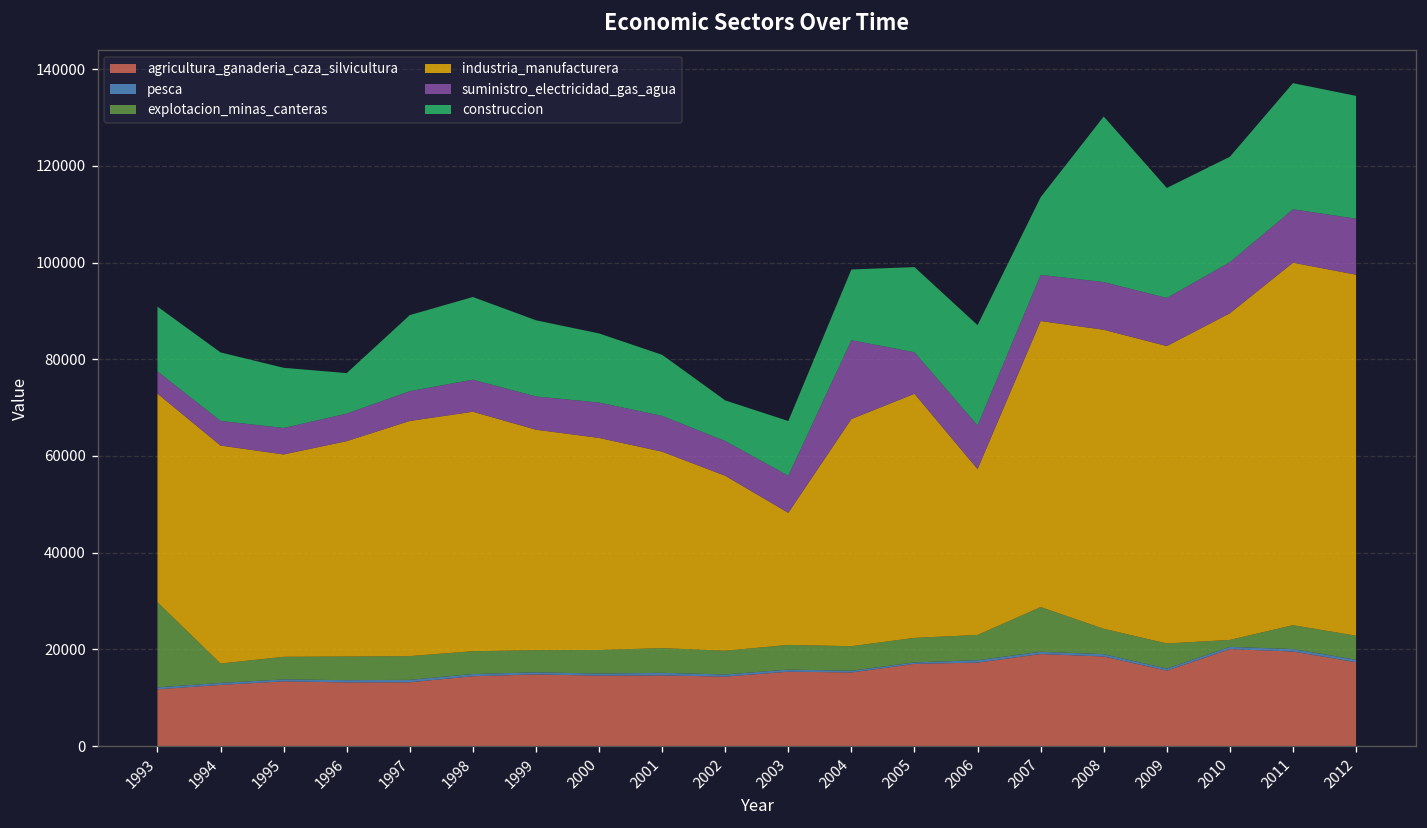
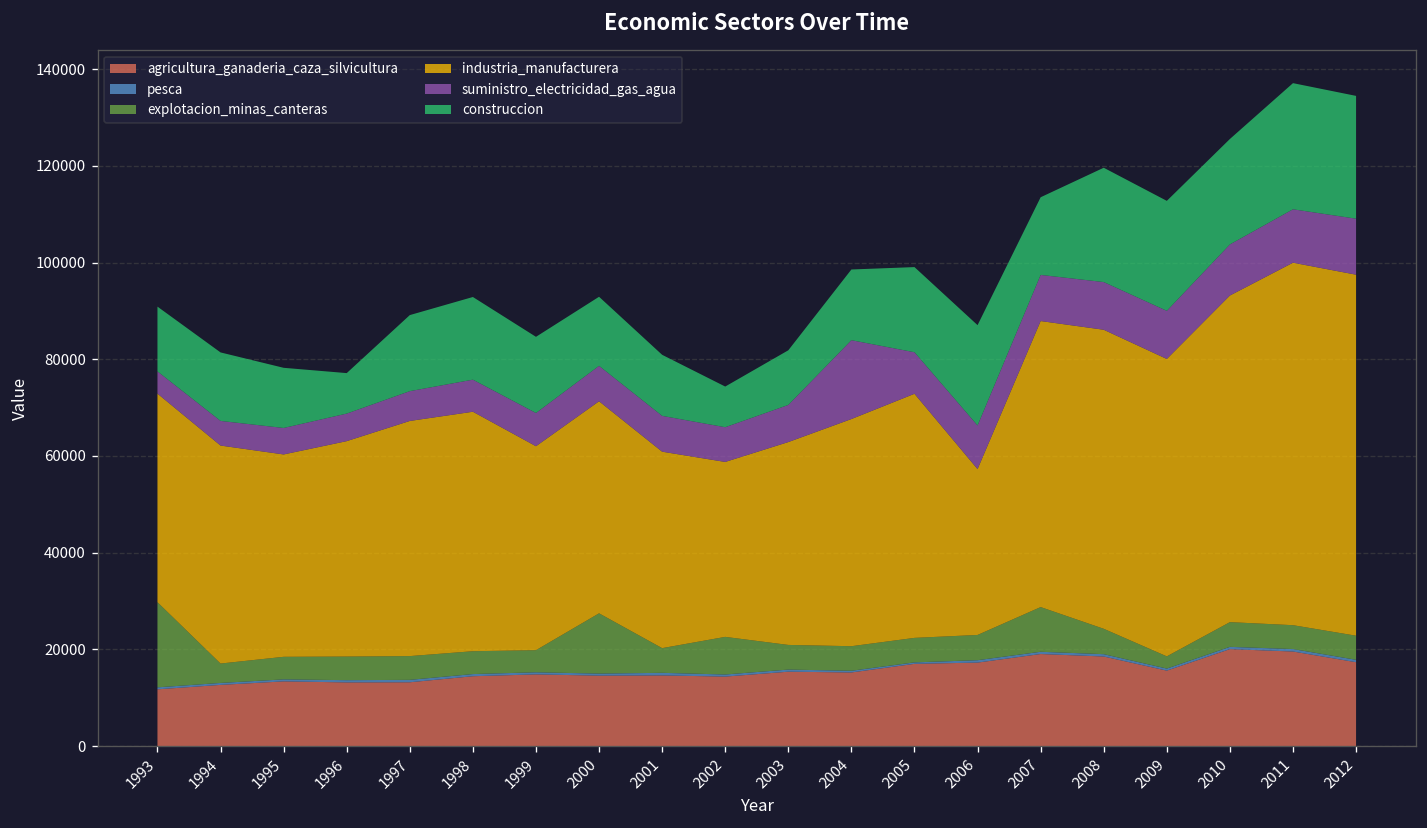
industria_manufacturera, 1999: 46000 -> 42000
explotacion_minas_canteras, 2000: 5000 -> 12000
explotacion_minas_canteras, 2002: 5000 -> 8000
industria_manufacturera, 2003: 27000 -> 42000
construccion, 2008: 34000 -> 24000
explotacion_minas_canteras, 2009: 5000 -> 3000
explotacion_minas_canteras, 2010: 1000 -> 5000
